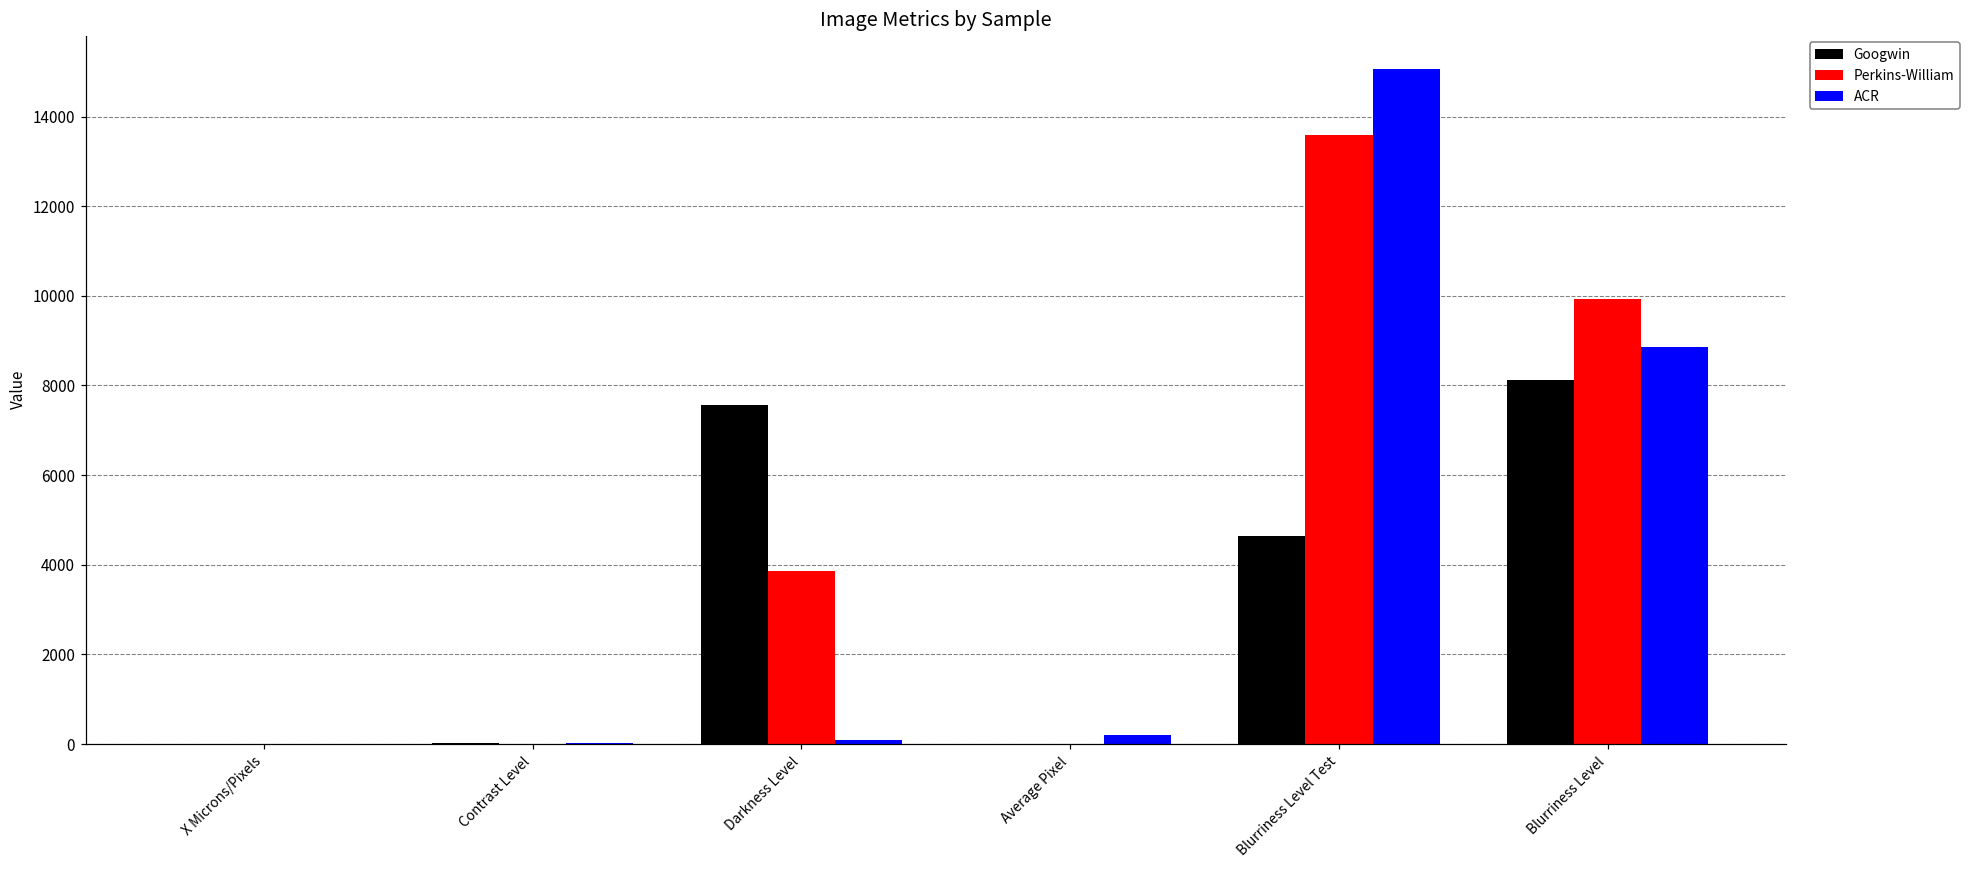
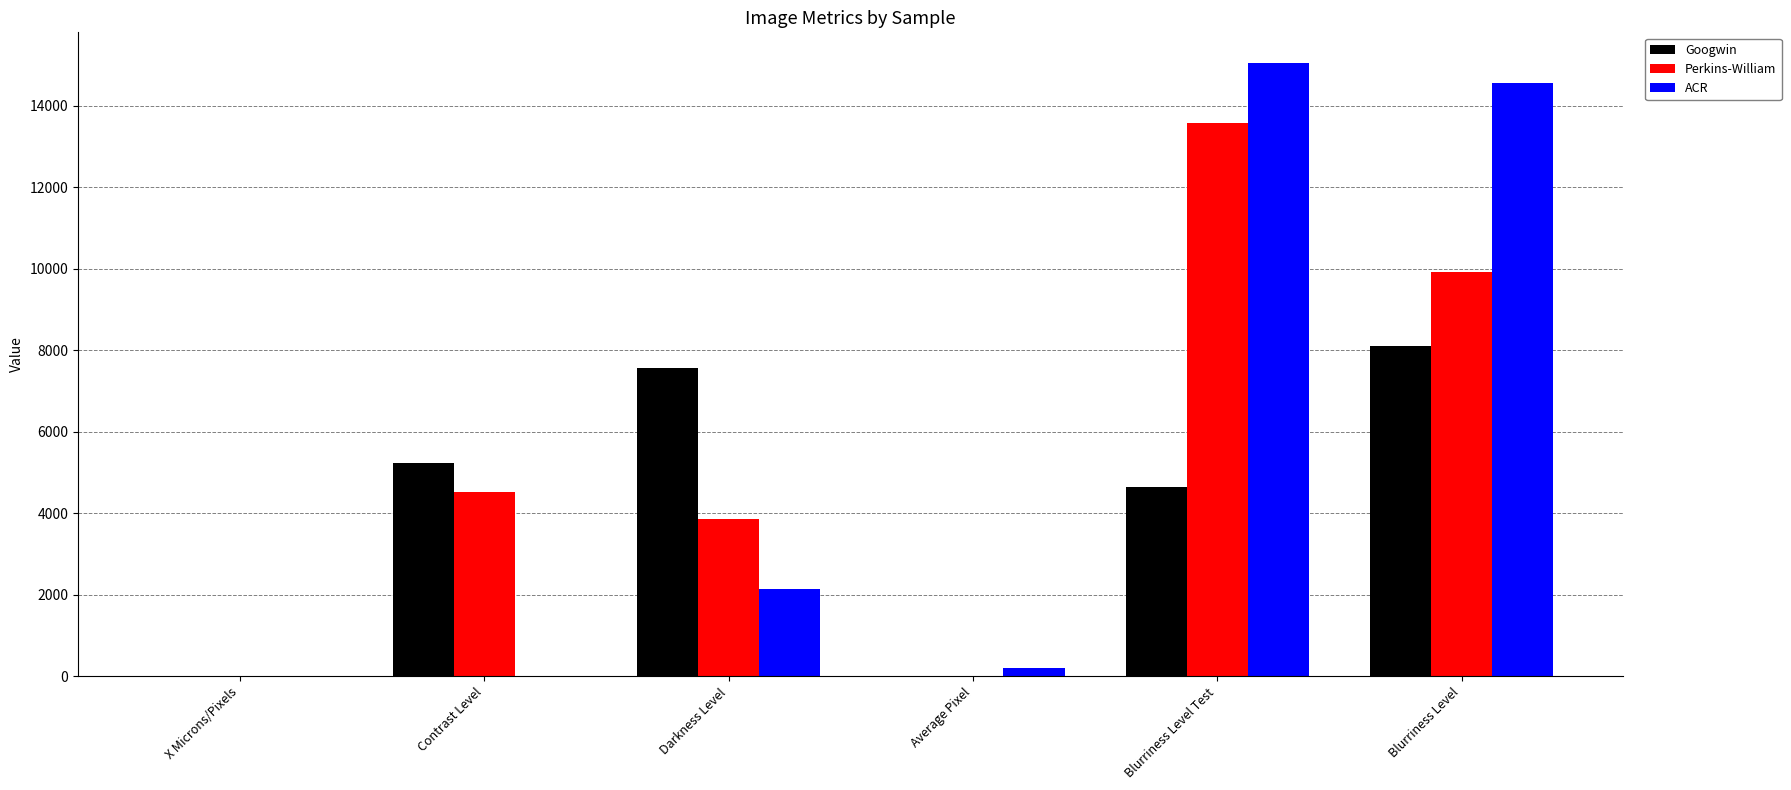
Googwin, Contrast Level: 0 -> 5200
Perkins-William, Contrast Level: 0 -> 4500
ACR, Darkness Level: 100 -> 2100
ACR, Blurriness Level: 8800 -> 14600
